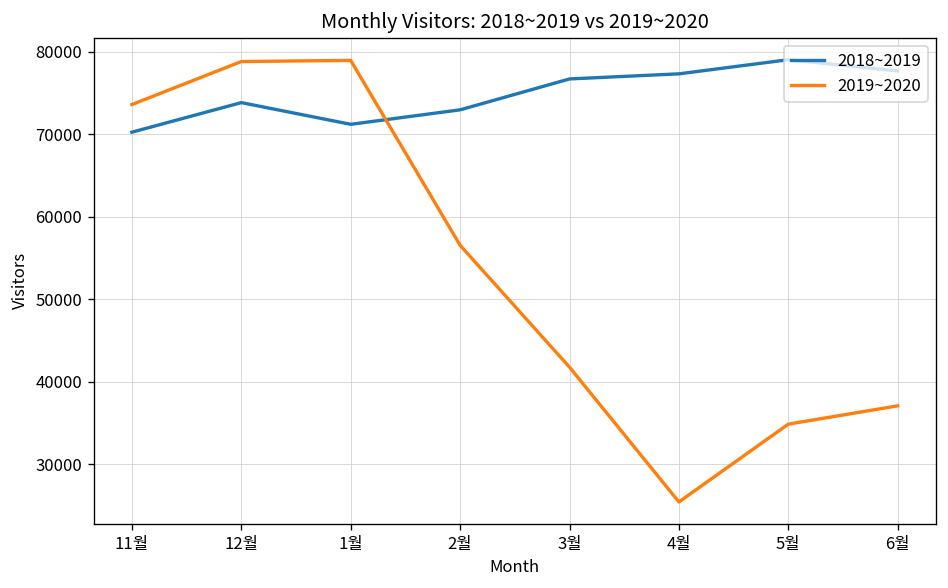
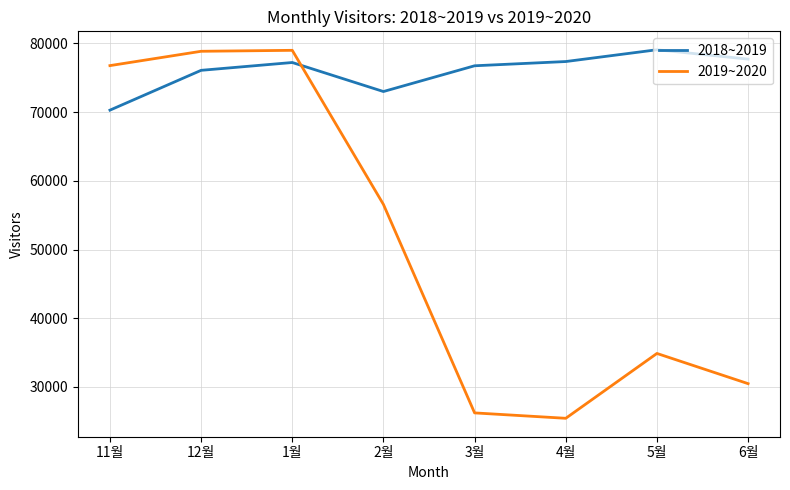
2019~2020, 11월: 74000 -> 77000
2018~2019, 12월: 74000 -> 76000
2018~2019, 1월: 71000 -> 77000
2019~2020, 3월: 42000 -> 26000
2019~2020, 6월: 37000 -> 30000
